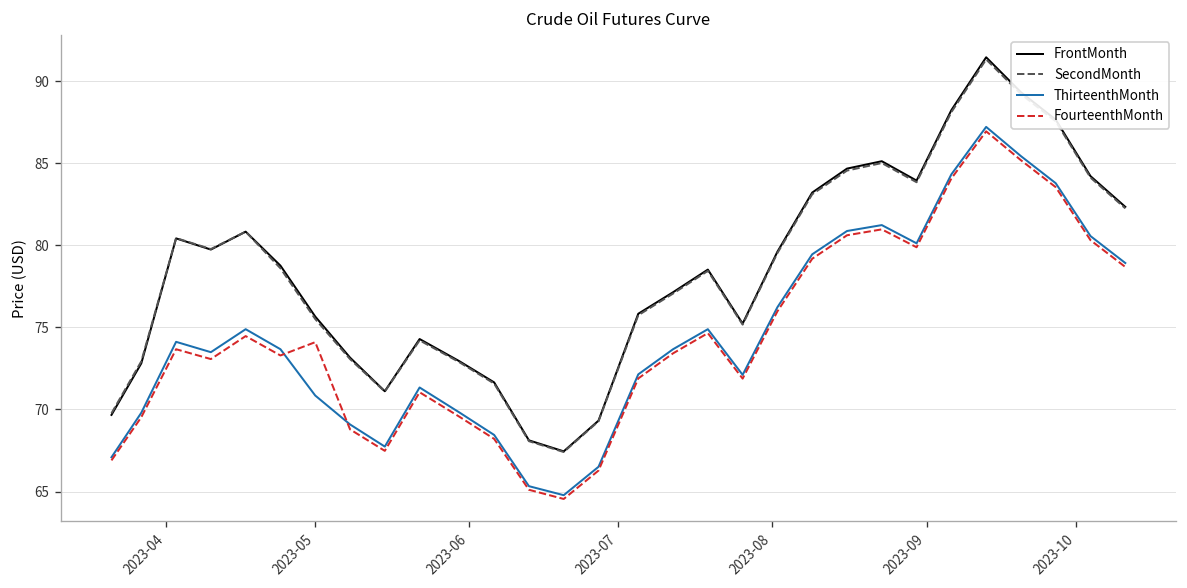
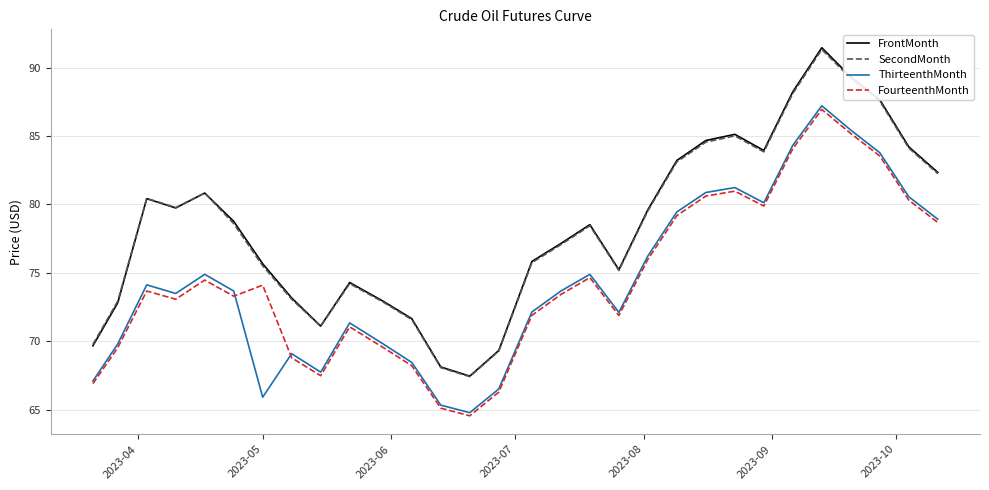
ThirteenthMonth, 2023-05: 70.9 -> 65.9
